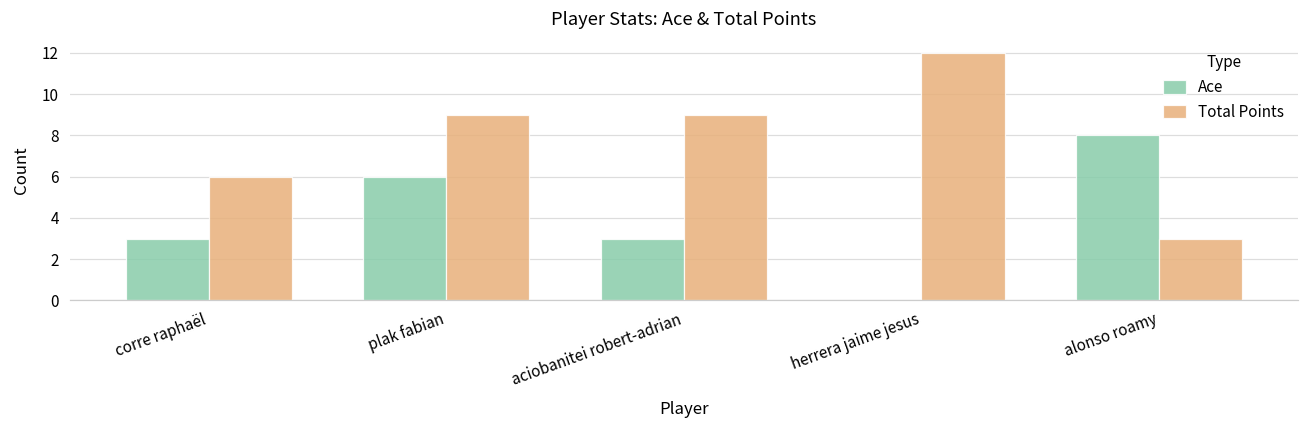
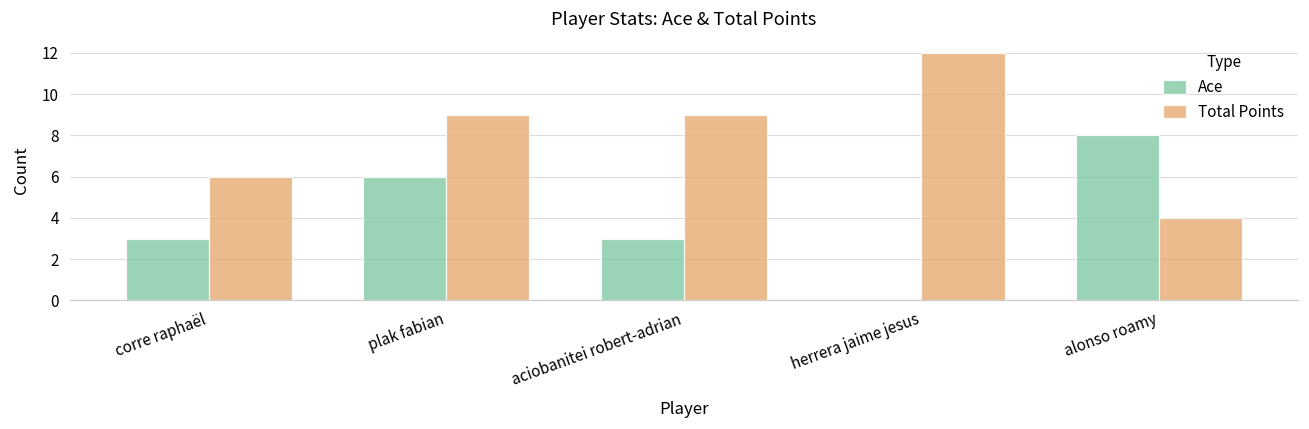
Total Points, alonso roamy: 3 -> 4
